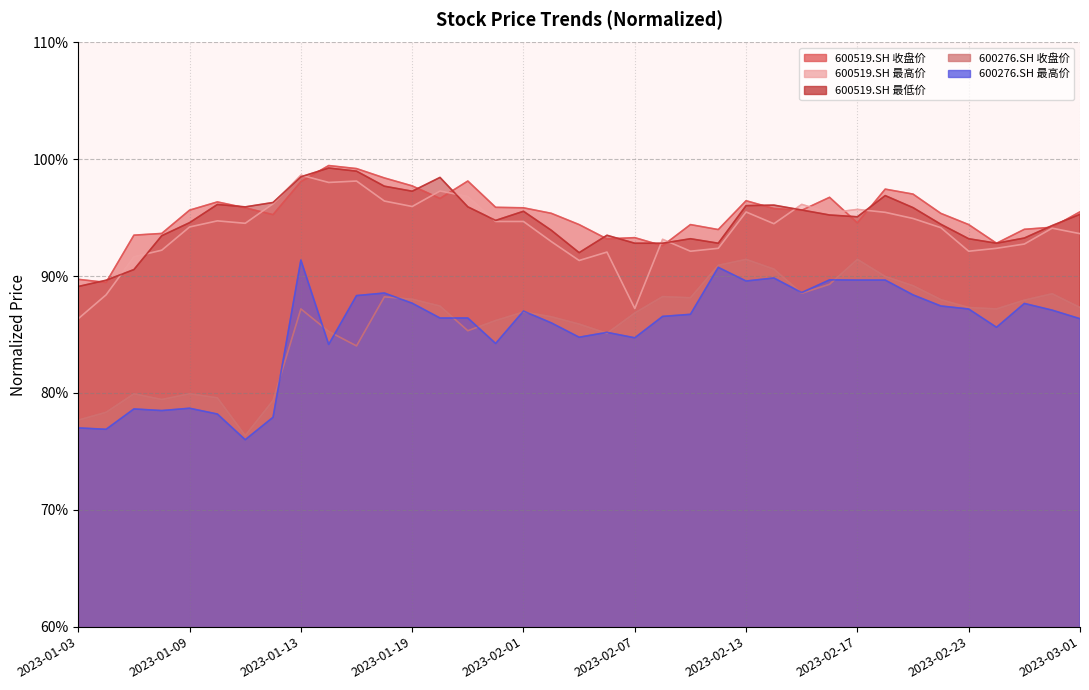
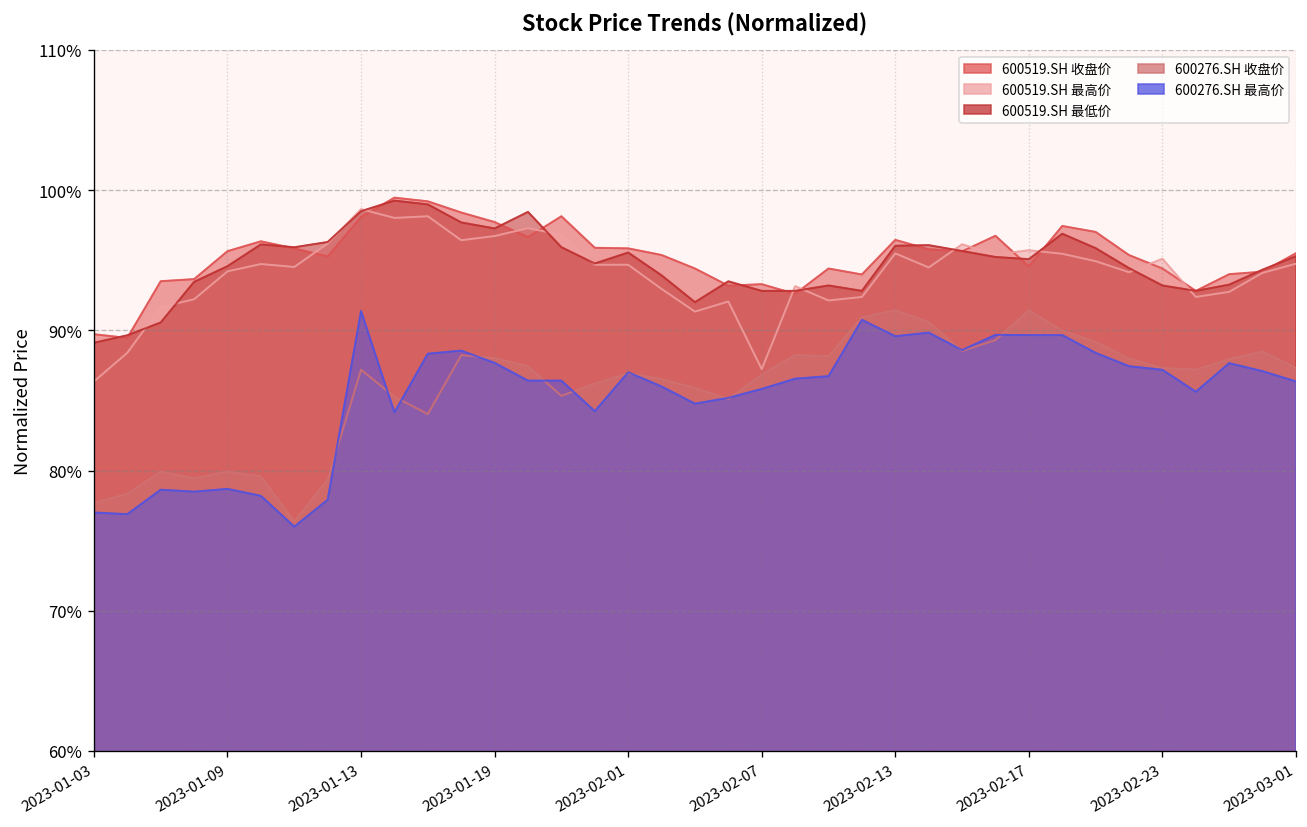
600519.SH 最高价, 2023-01-19: 96.0% -> 96.7%
600276.SH 最高价, 2023-02-07: 84.7% -> 85.8%
600519.SH 最高价, 2023-02-23: 92.1% -> 95.1%
600519.SH 最高价, 2023-03-01: 93.6% -> 94.8%
